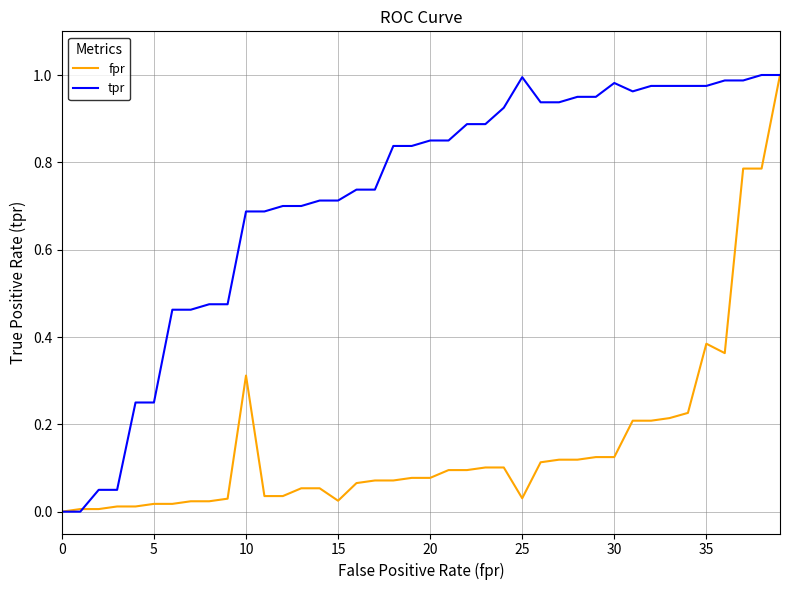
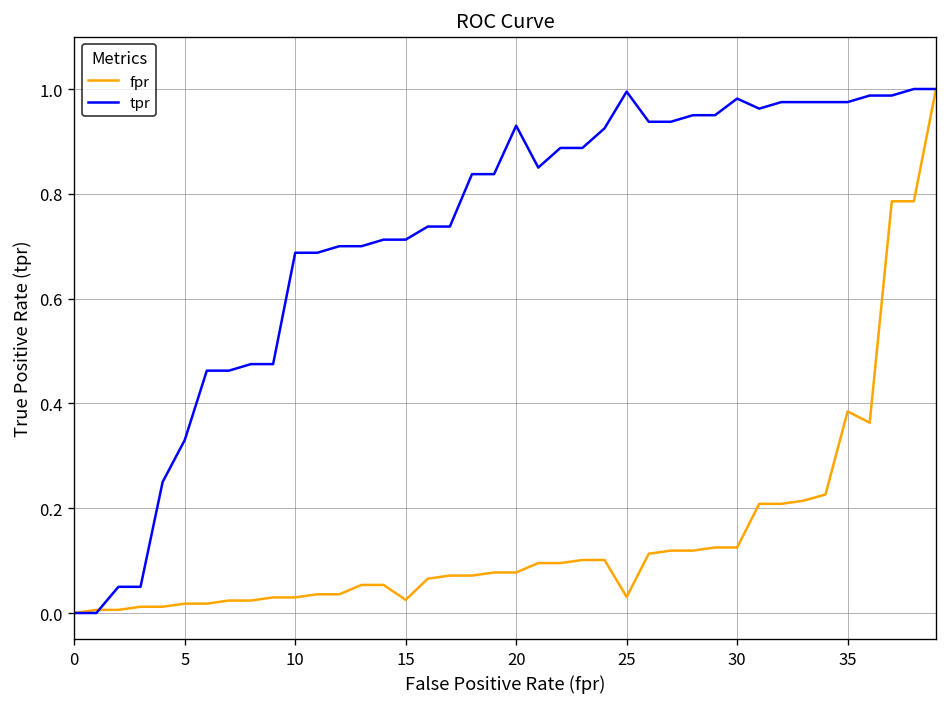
tpr, 5: 0.25 -> 0.33
fpr, 10: 0.31 -> 0.03
tpr, 20: 0.85 -> 0.93
